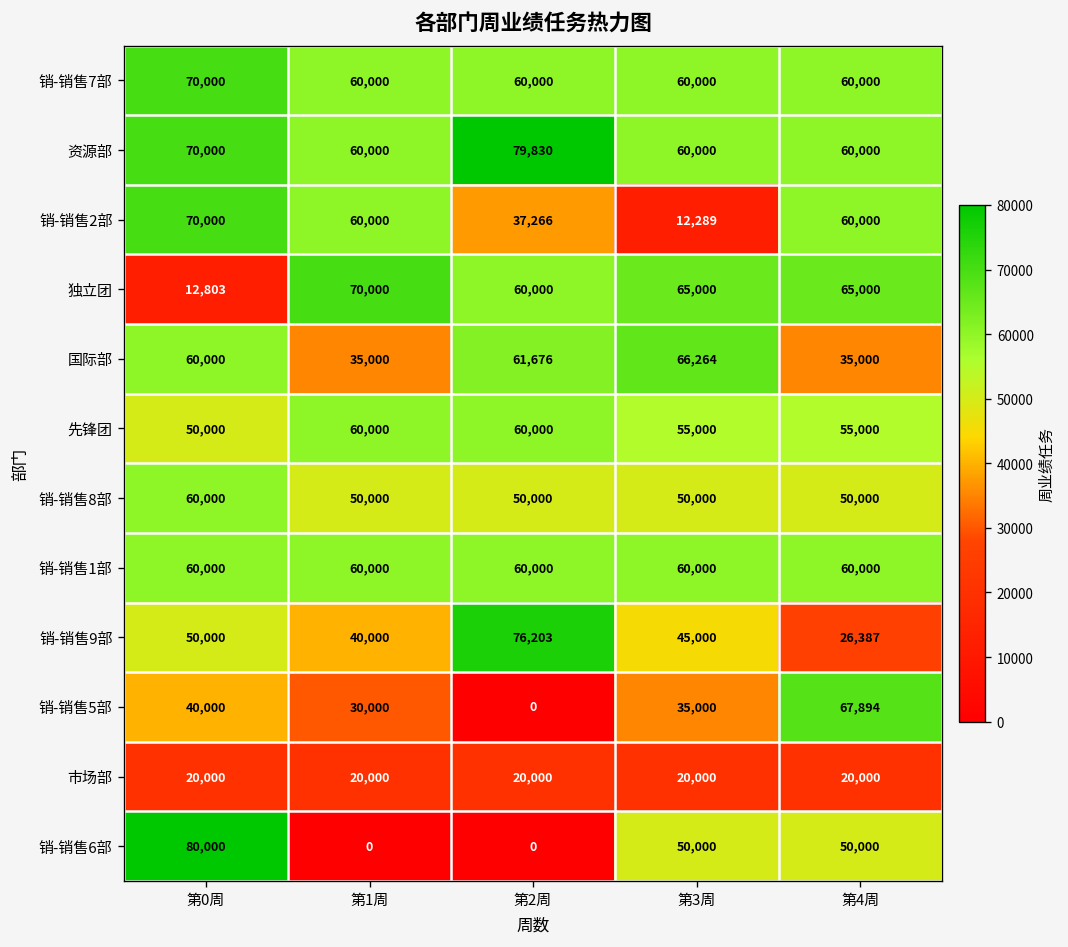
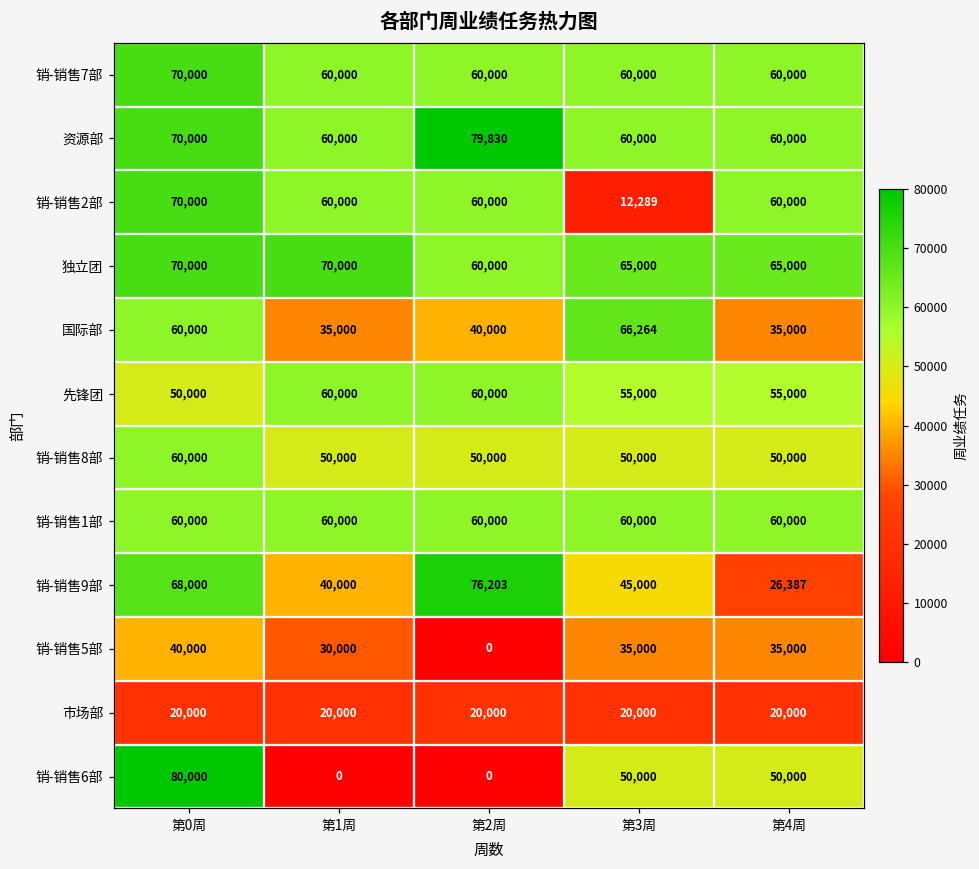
销-销售2部, 第2周: 37,266 -> 60,000
独立团, 第0周: 12,803 -> 70,000
国际部, 第2周: 61,676 -> 40,000
销-销售9部, 第0周: 50,000 -> 68,000
销-销售5部, 第4周: 67,894 -> 35,000
